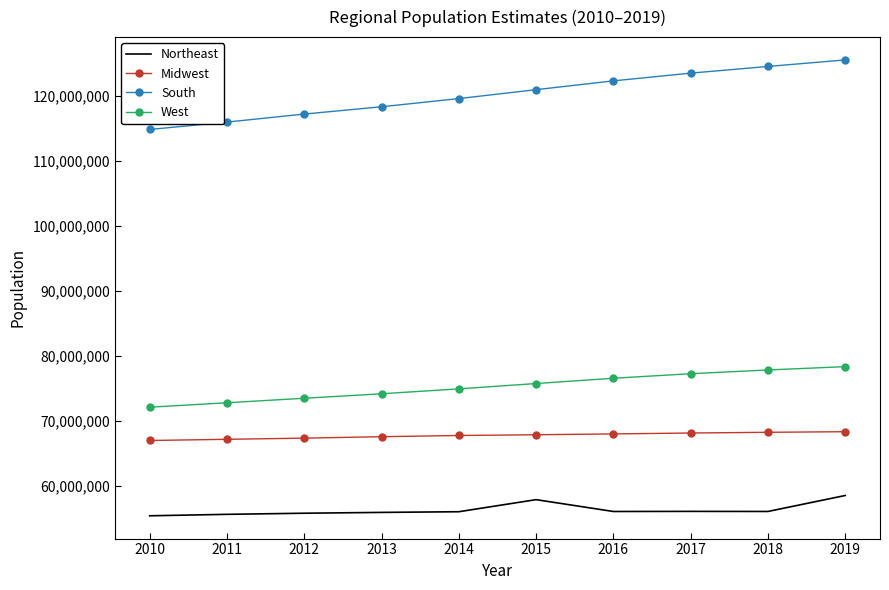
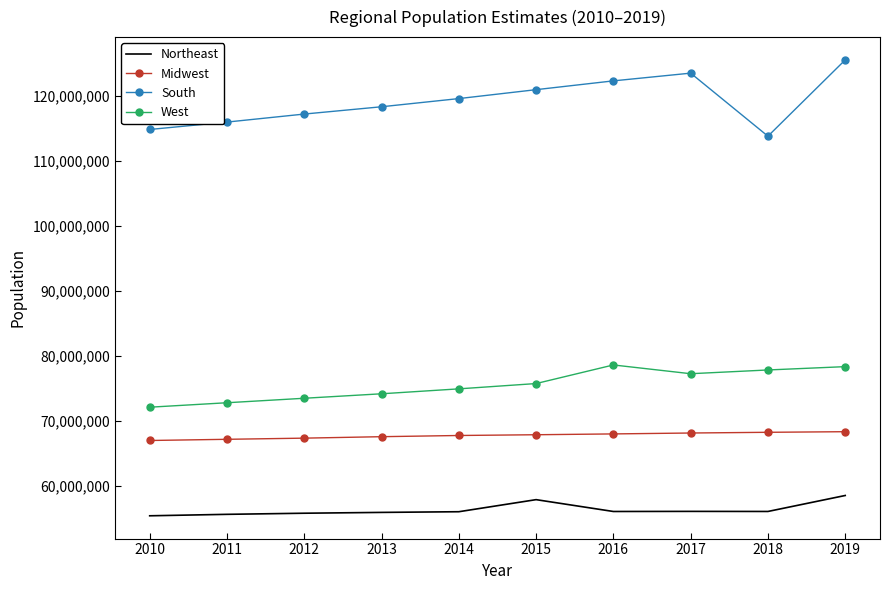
West, 2016: 77,000,000 -> 79,000,000
South, 2018: 125,000,000 -> 114,000,000
